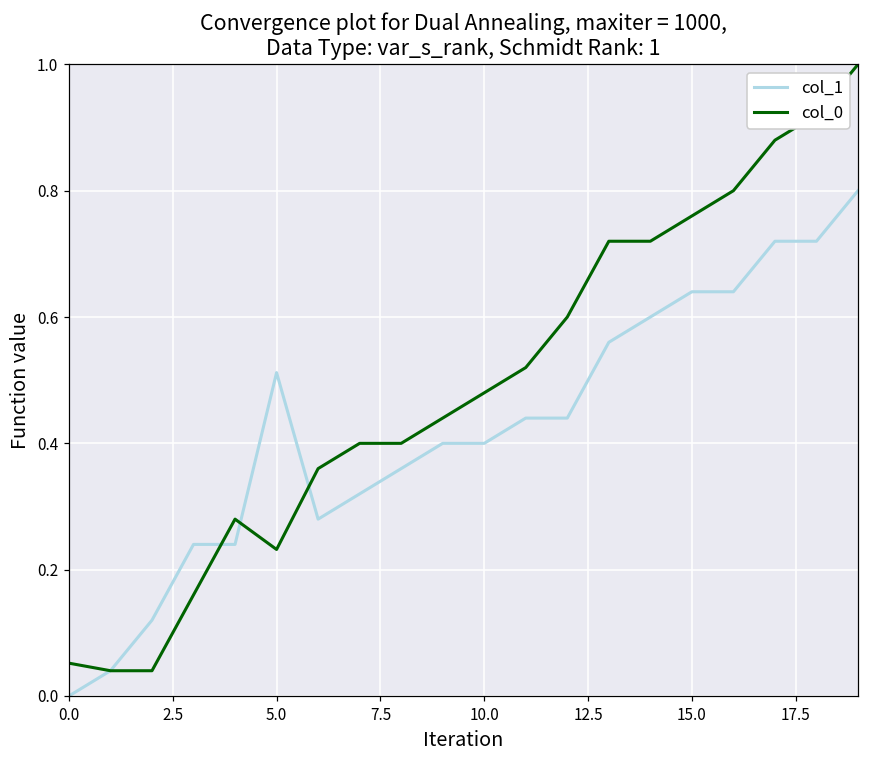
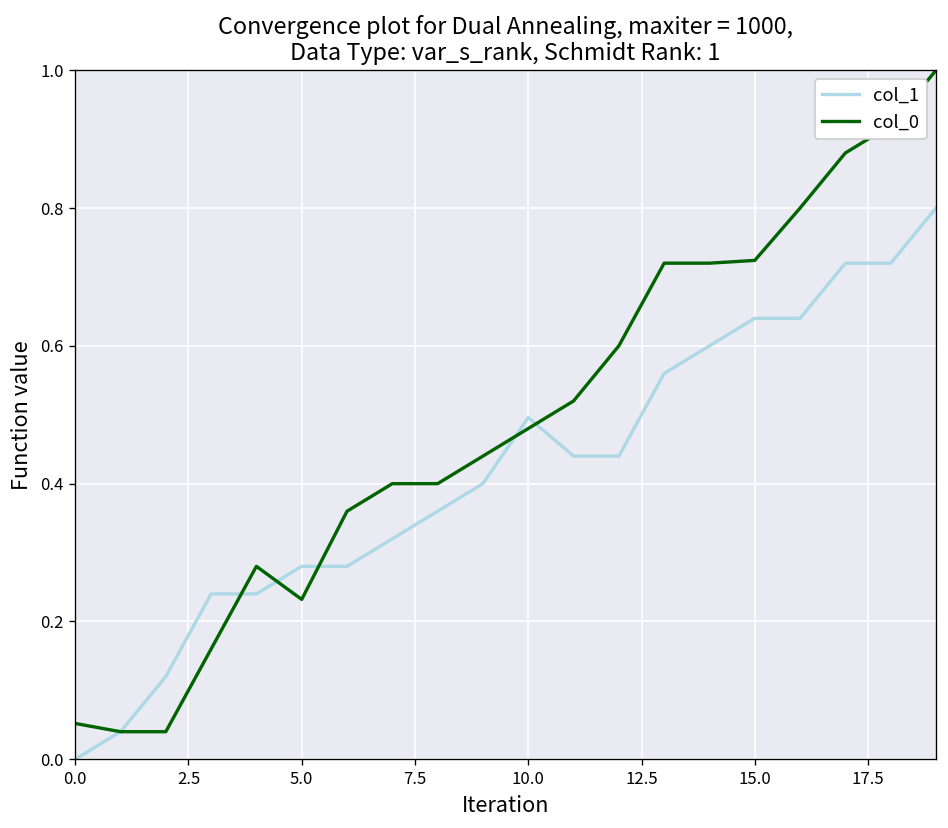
col_1, 5.0: 0.51 -> 0.28
col_1, 10.0: 0.40 -> 0.50
col_0, 15.0: 0.76 -> 0.72
